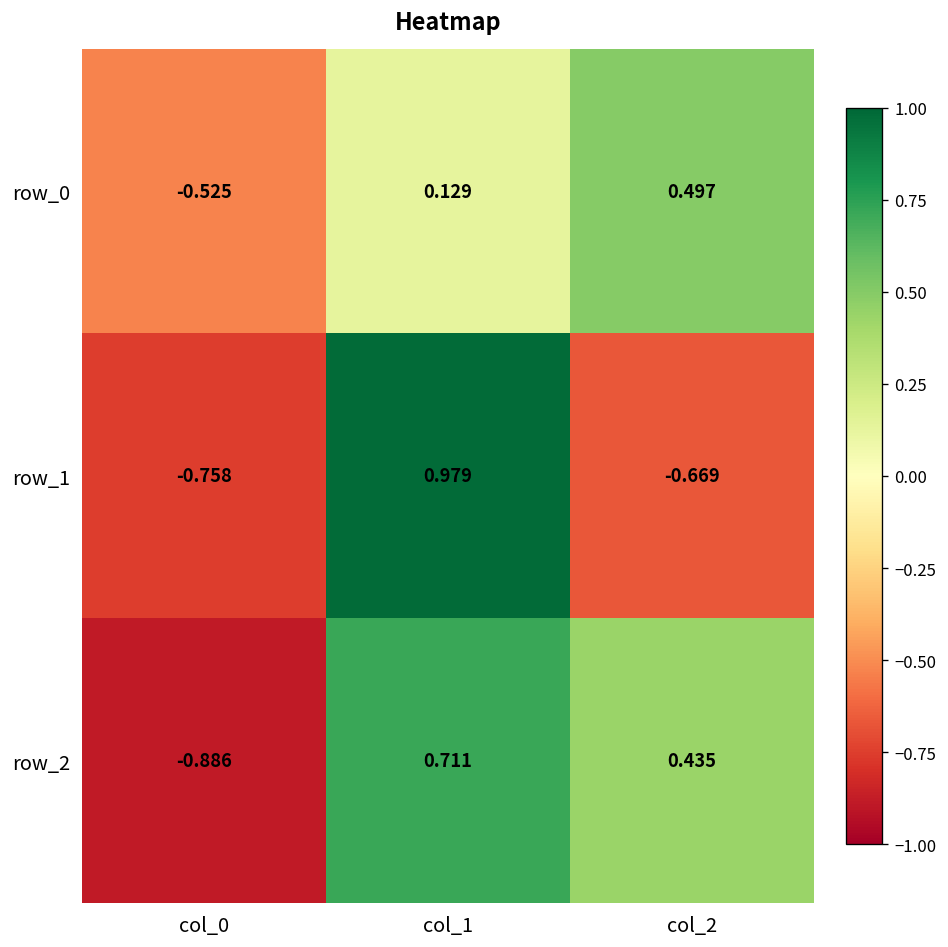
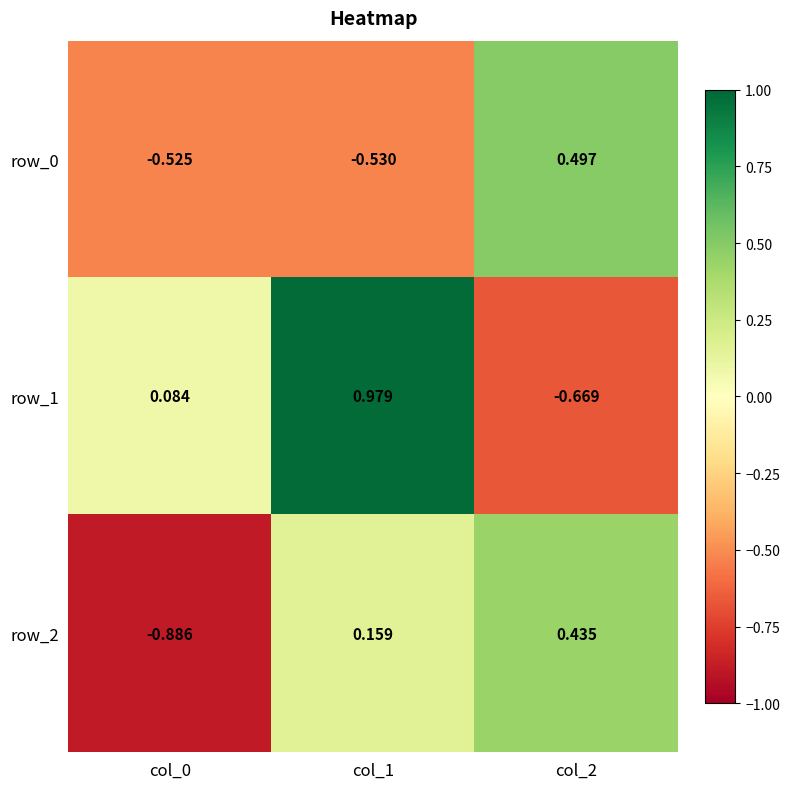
row_0, col_1: 0.129 -> -0.530
row_1, col_0: -0.758 -> 0.084
row_2, col_1: 0.711 -> 0.159
